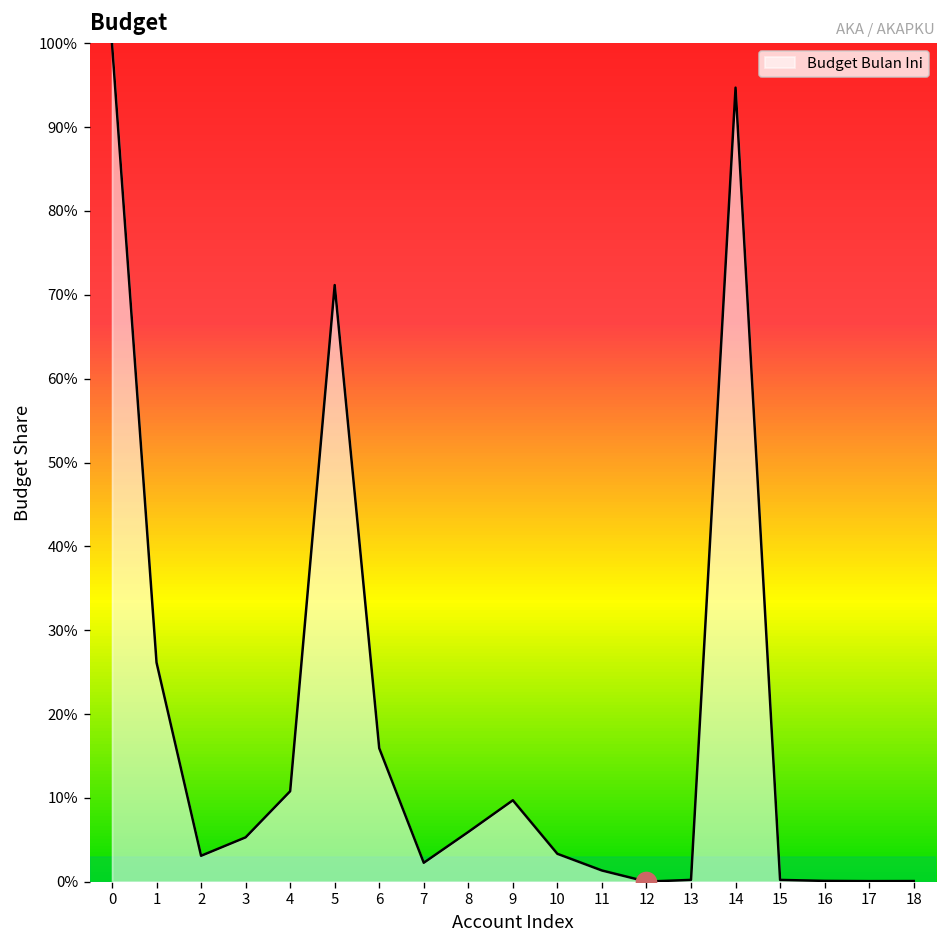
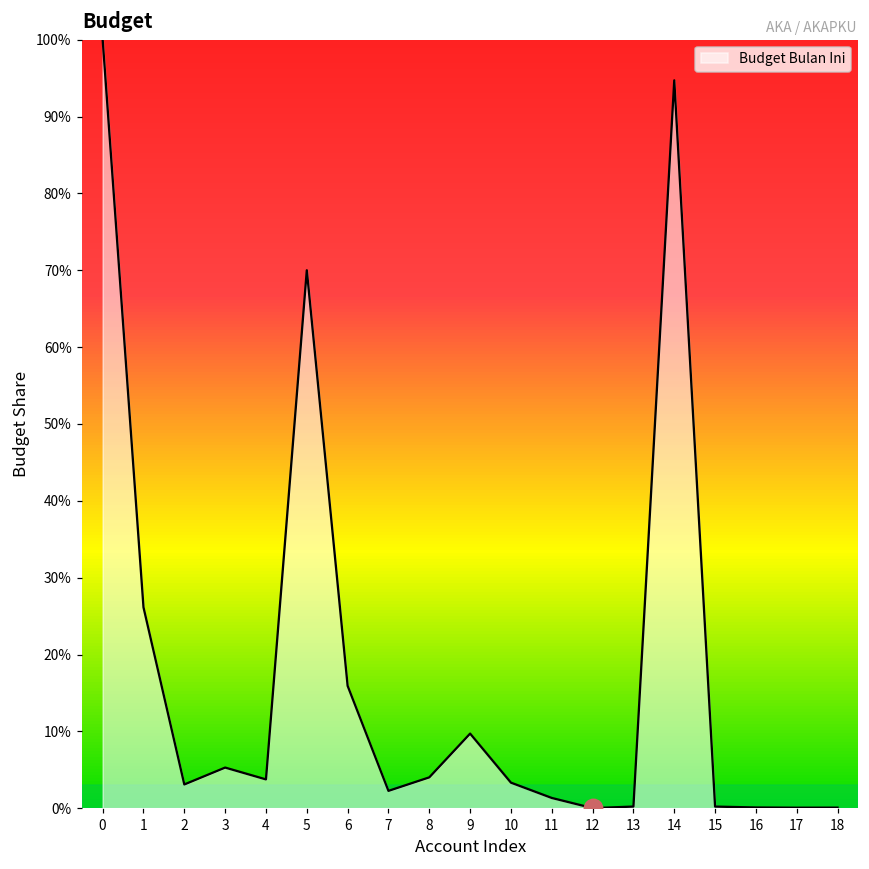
Budget Bulan Ini, 4: 11% -> 4%
Budget Bulan Ini, 5: 71% -> 70%
Budget Bulan Ini, 8: 6% -> 4%
